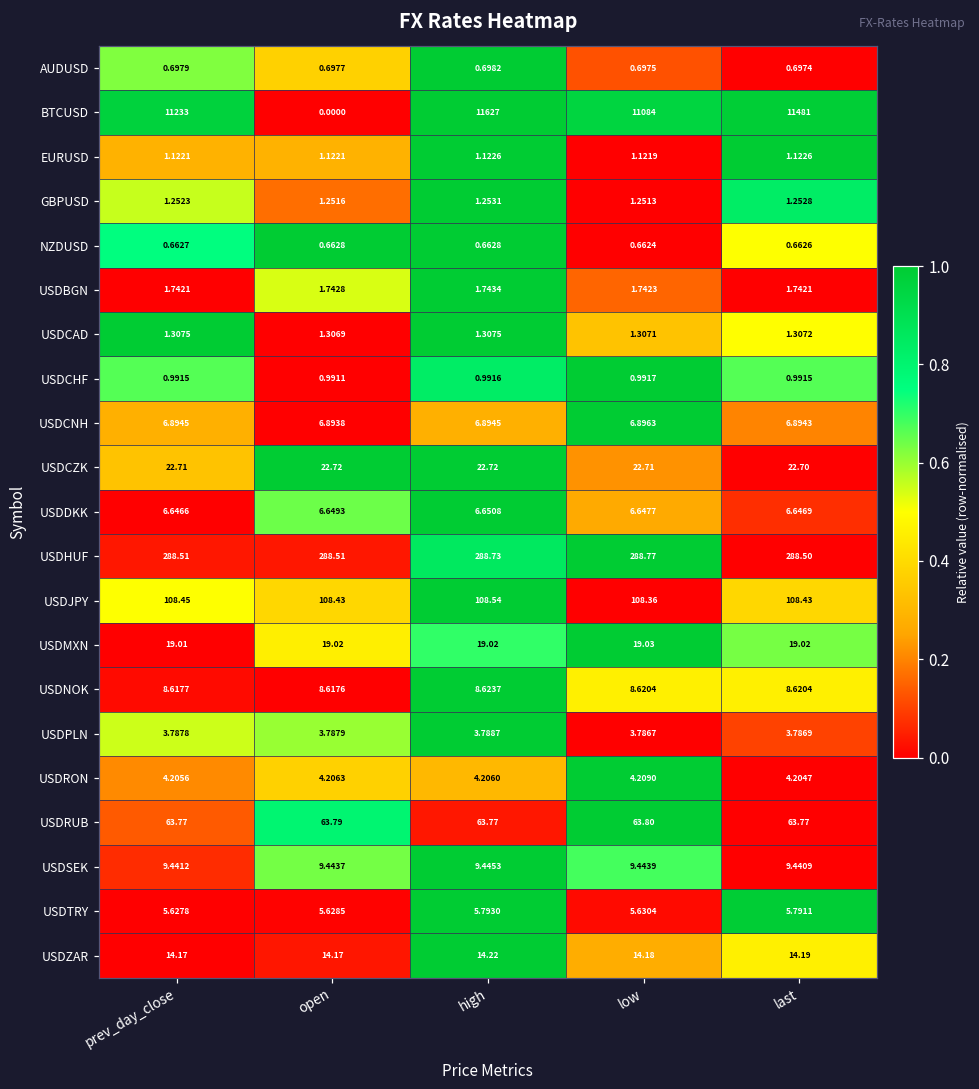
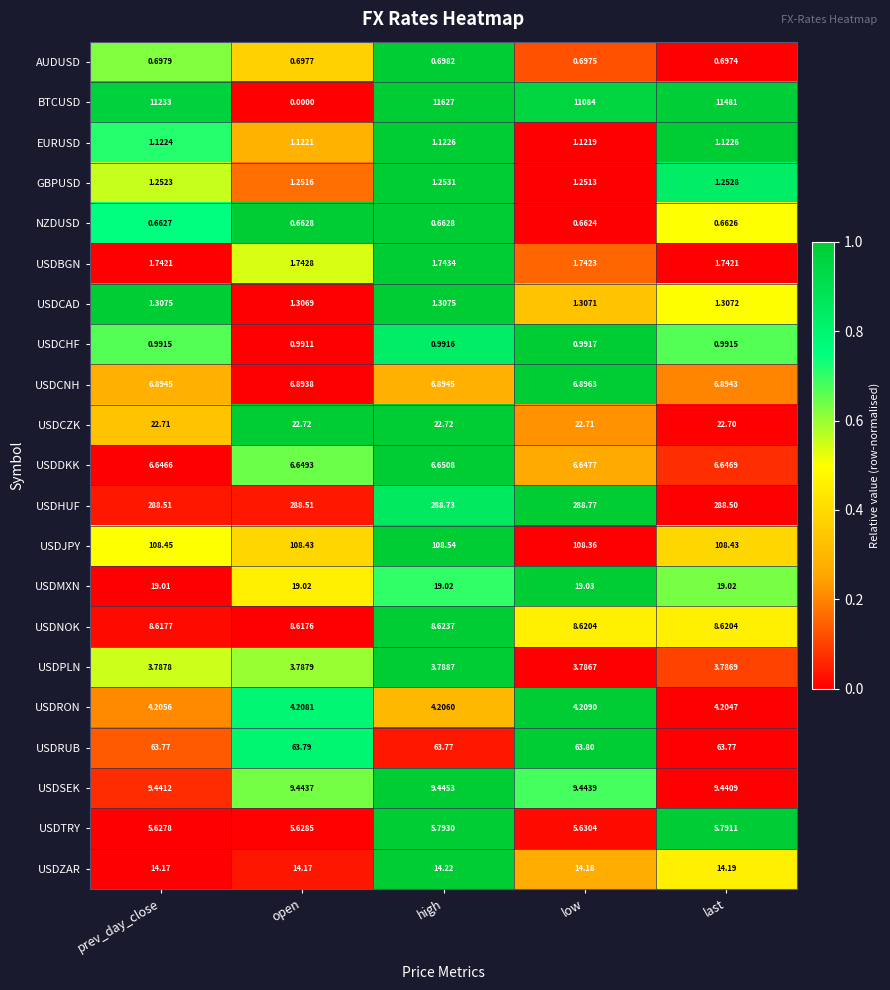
EURUSD, prev_day_close: 1.1221 -> 1.1224
USDRON, open: 4.2063 -> 4.2081
